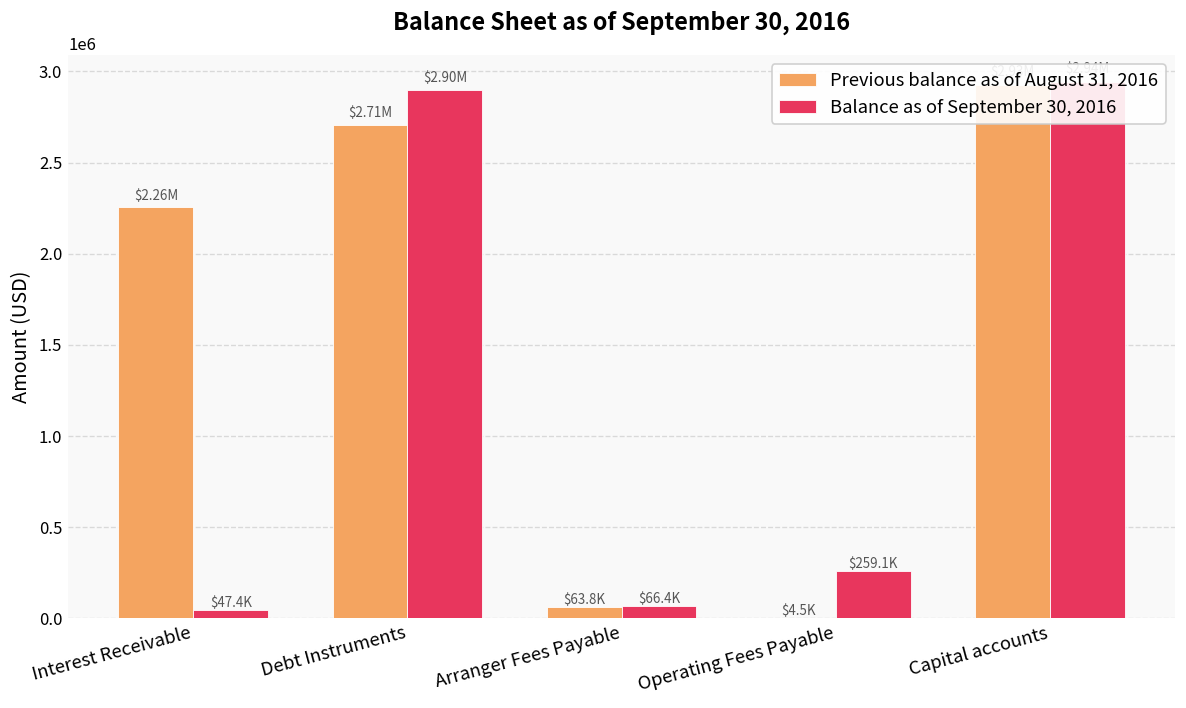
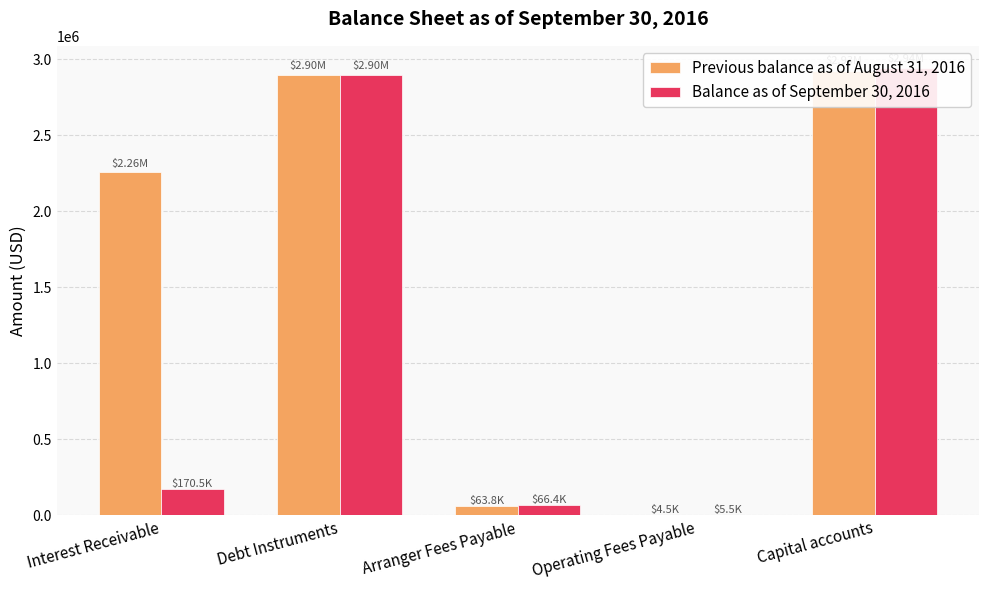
Balance as of September 30, 2016, Interest Receivable: $47.4K -> $170.5K
Previous balance as of August 31, 2016, Debt Instruments: $2.71M -> $2.90M
Balance as of September 30, 2016, Operating Fees Payable: $259.1K -> $5.5K
